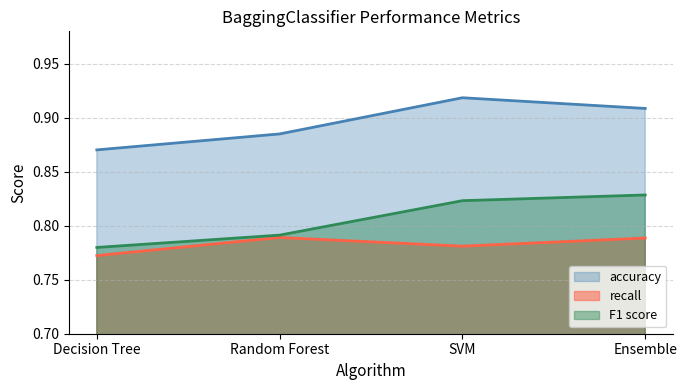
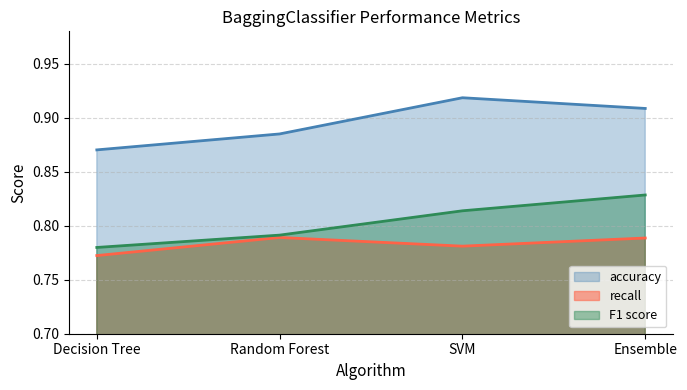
F1 score, SVM: 0.823 -> 0.814
